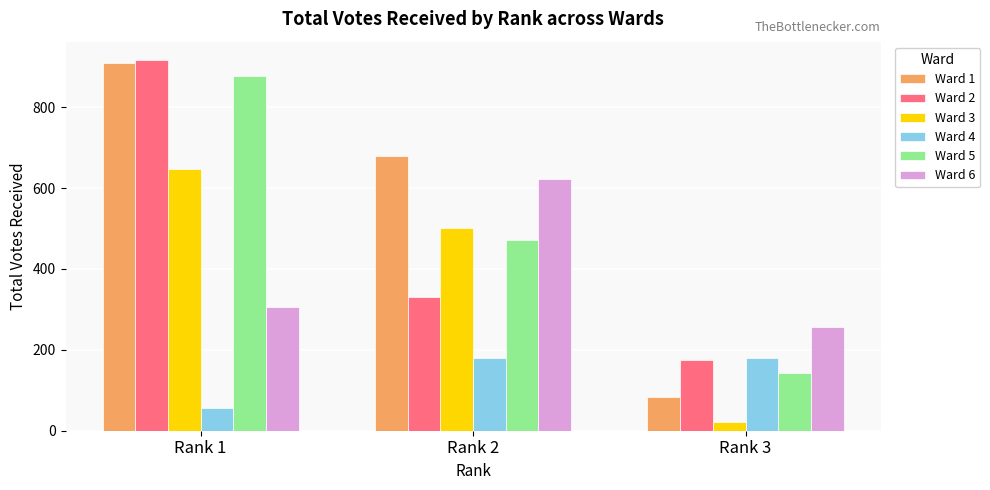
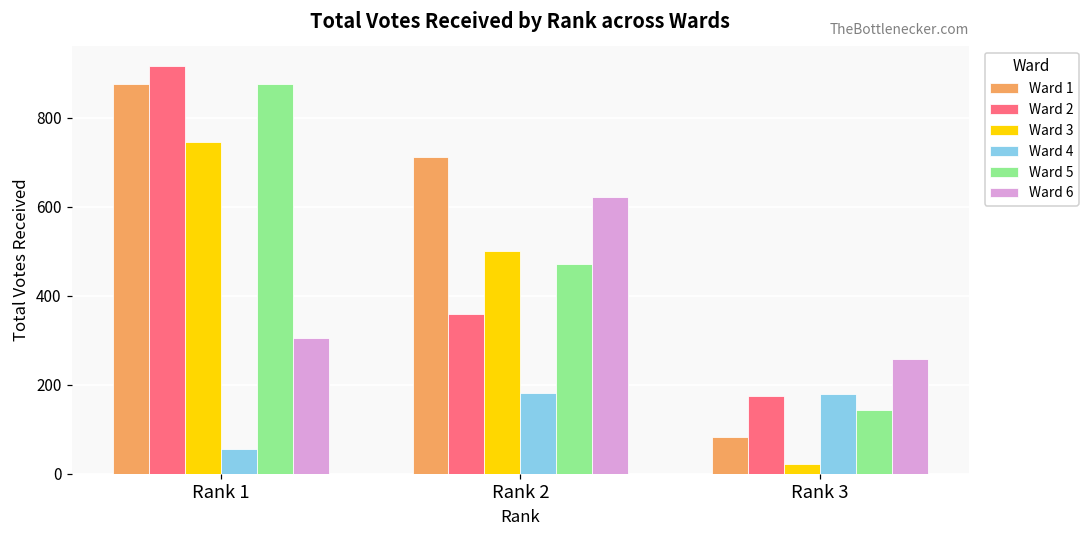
Ward 1, Rank 1: 910 -> 880
Ward 3, Rank 1: 650 -> 750
Ward 1, Rank 2: 680 -> 710
Ward 2, Rank 2: 330 -> 360
